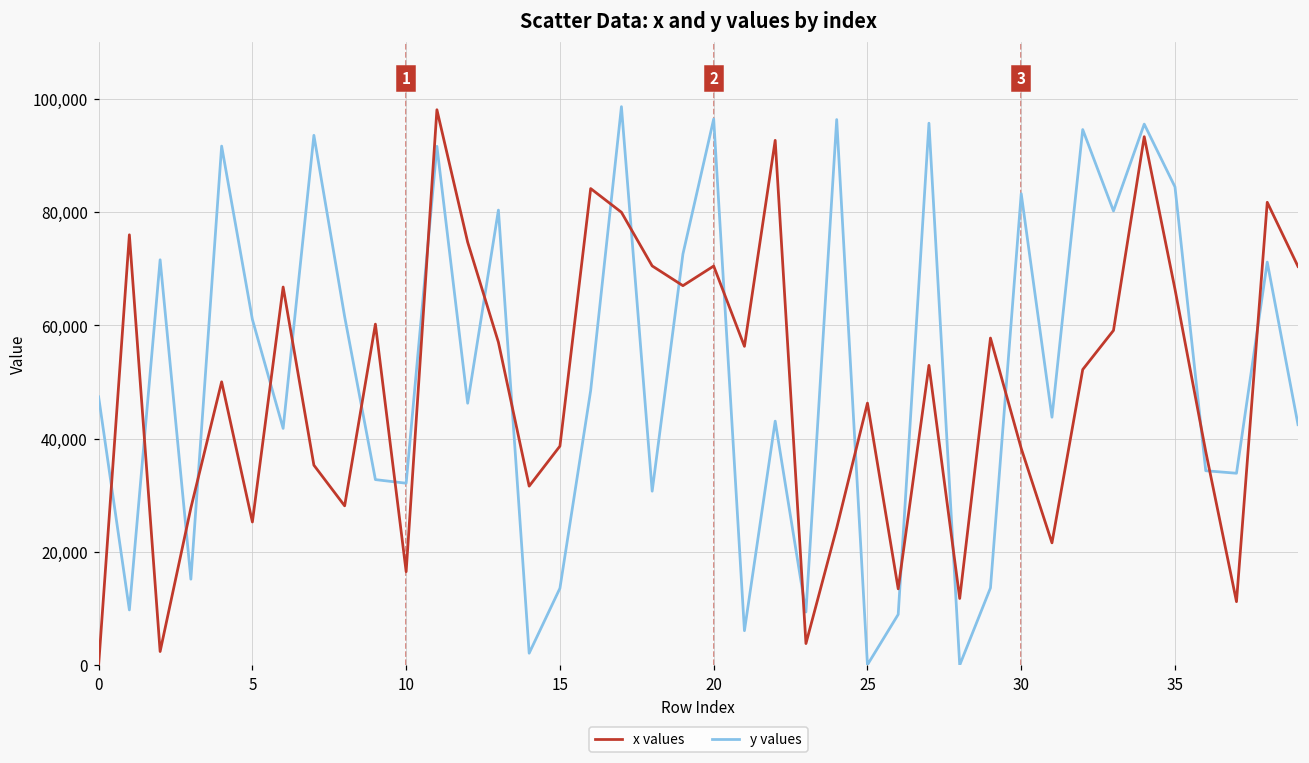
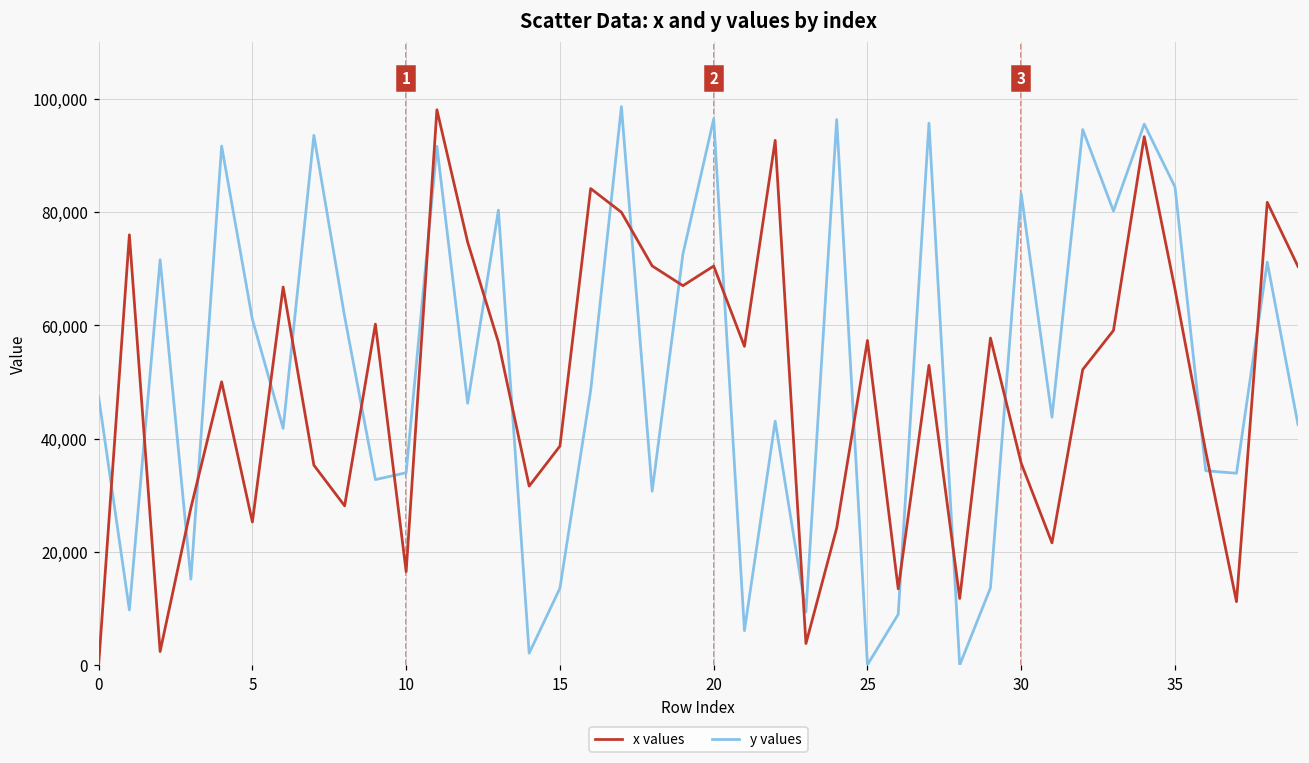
y values, 10: 32,000 -> 34,000
x values, 25: 46,000 -> 57,000
x values, 30: 38,000 -> 36,000
